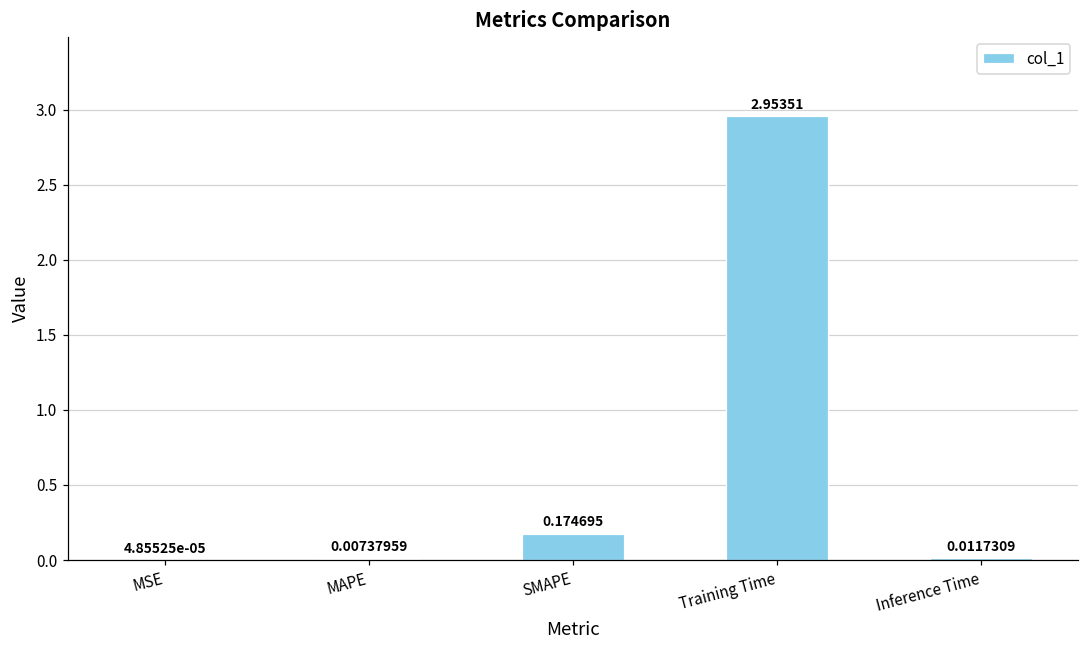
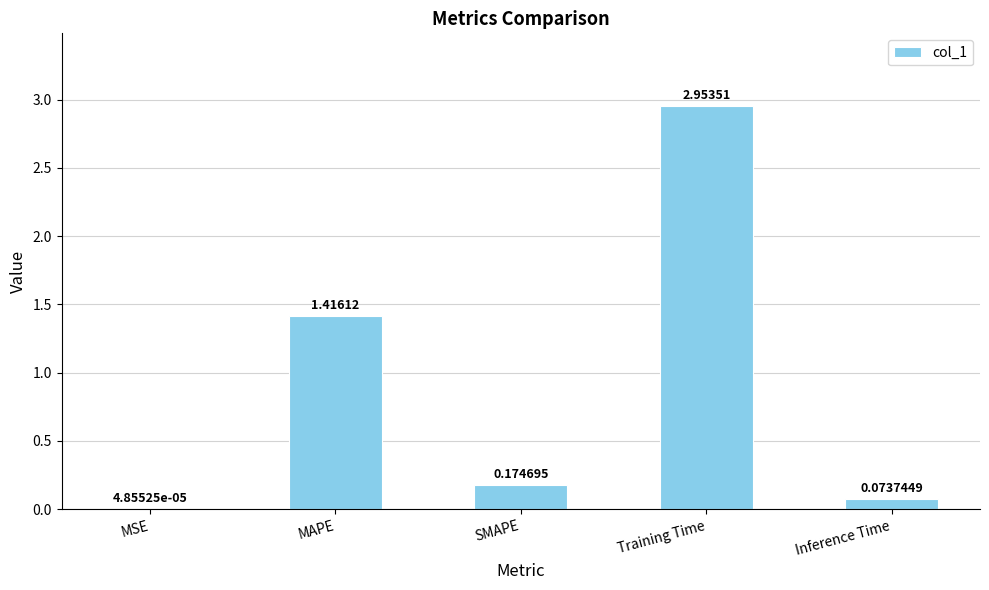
MAPE: 0.00737959 -> 1.41612
Inference Time: 0.0117309 -> 0.0737449
